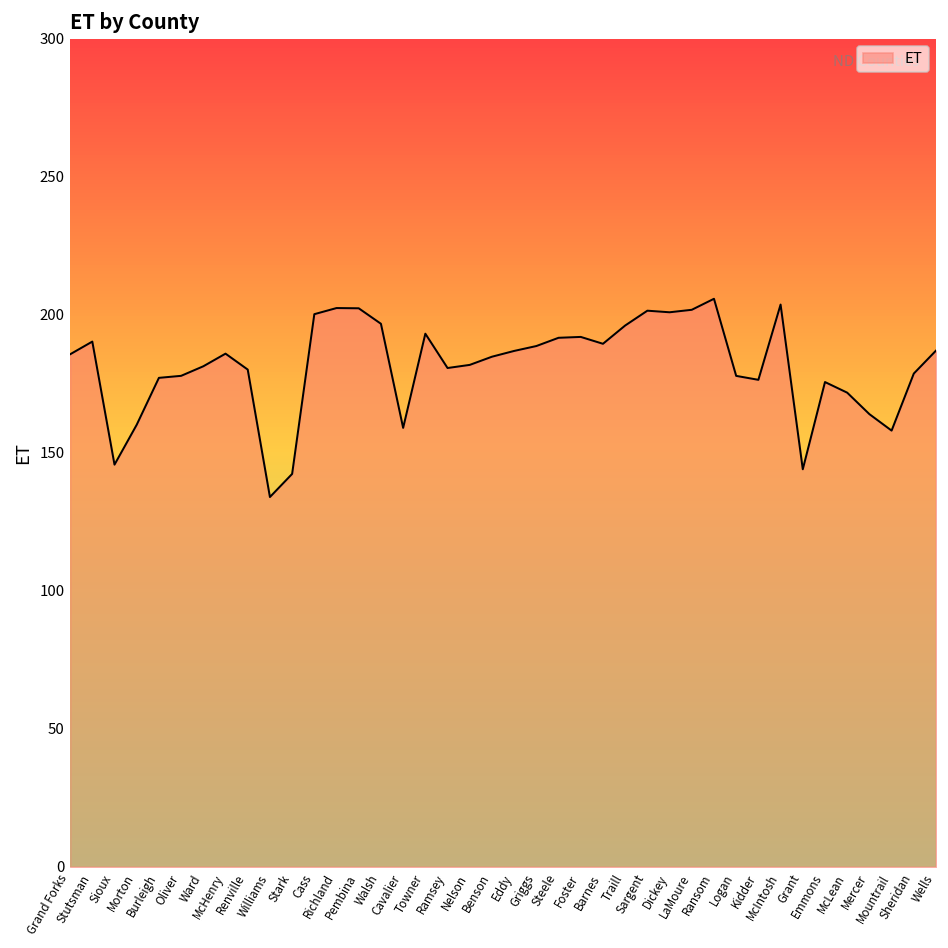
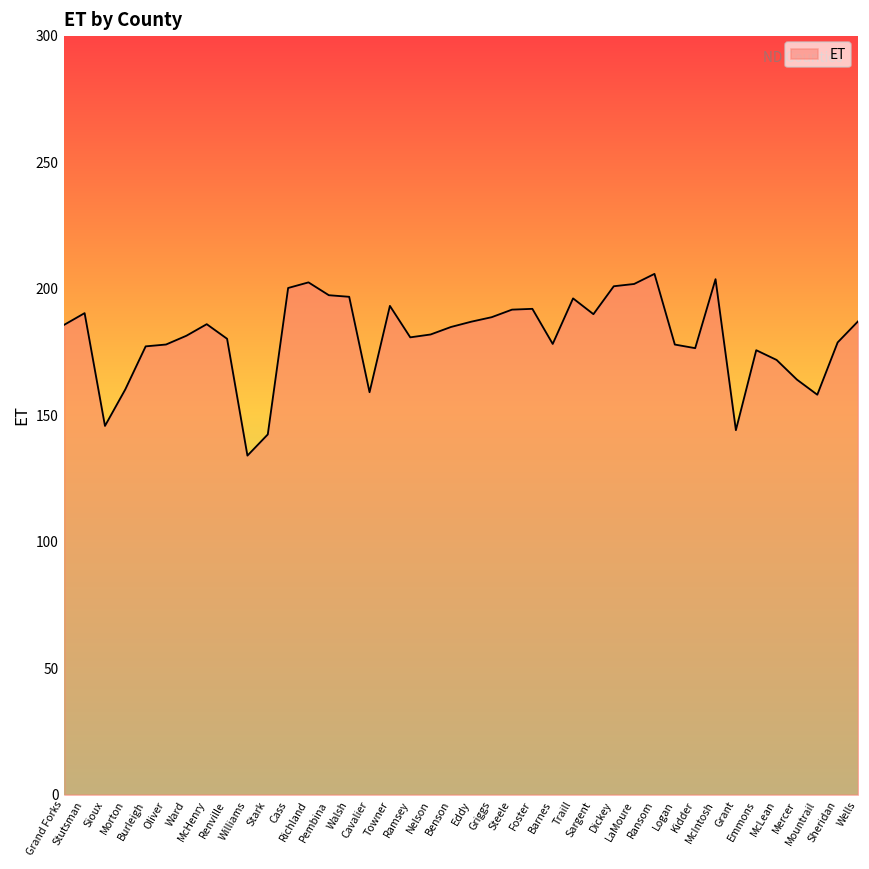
Pembina: 202 -> 197
Barnes: 190 -> 178
Sargent: 201 -> 190
